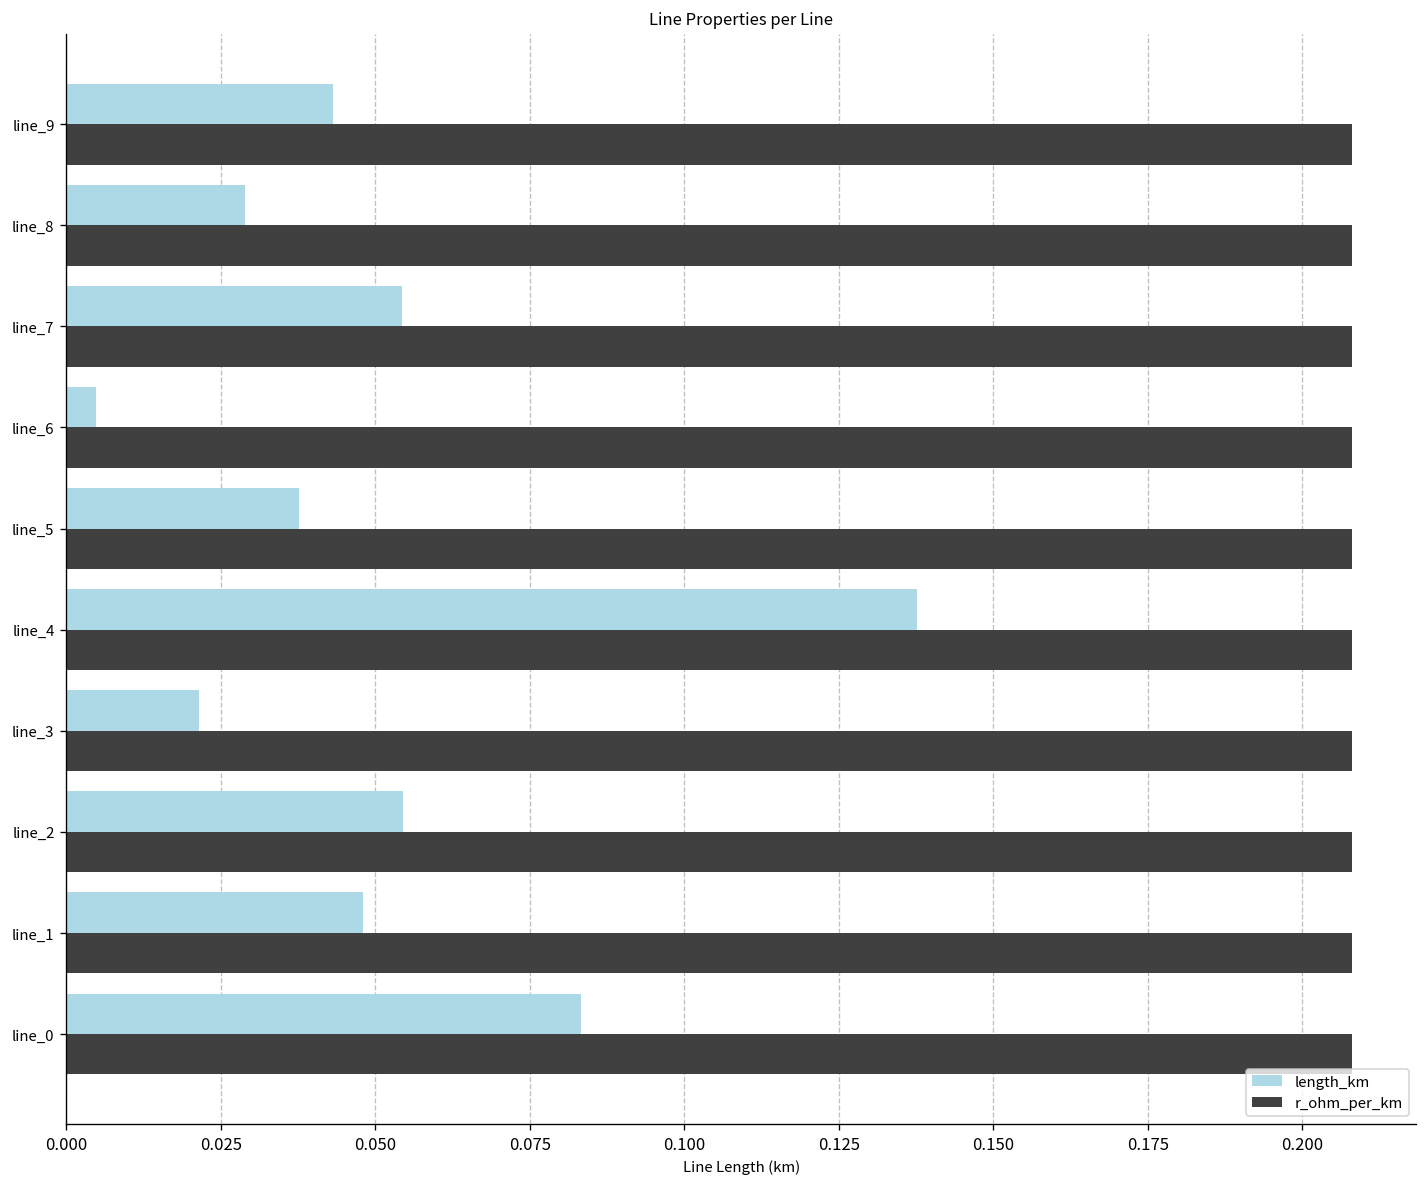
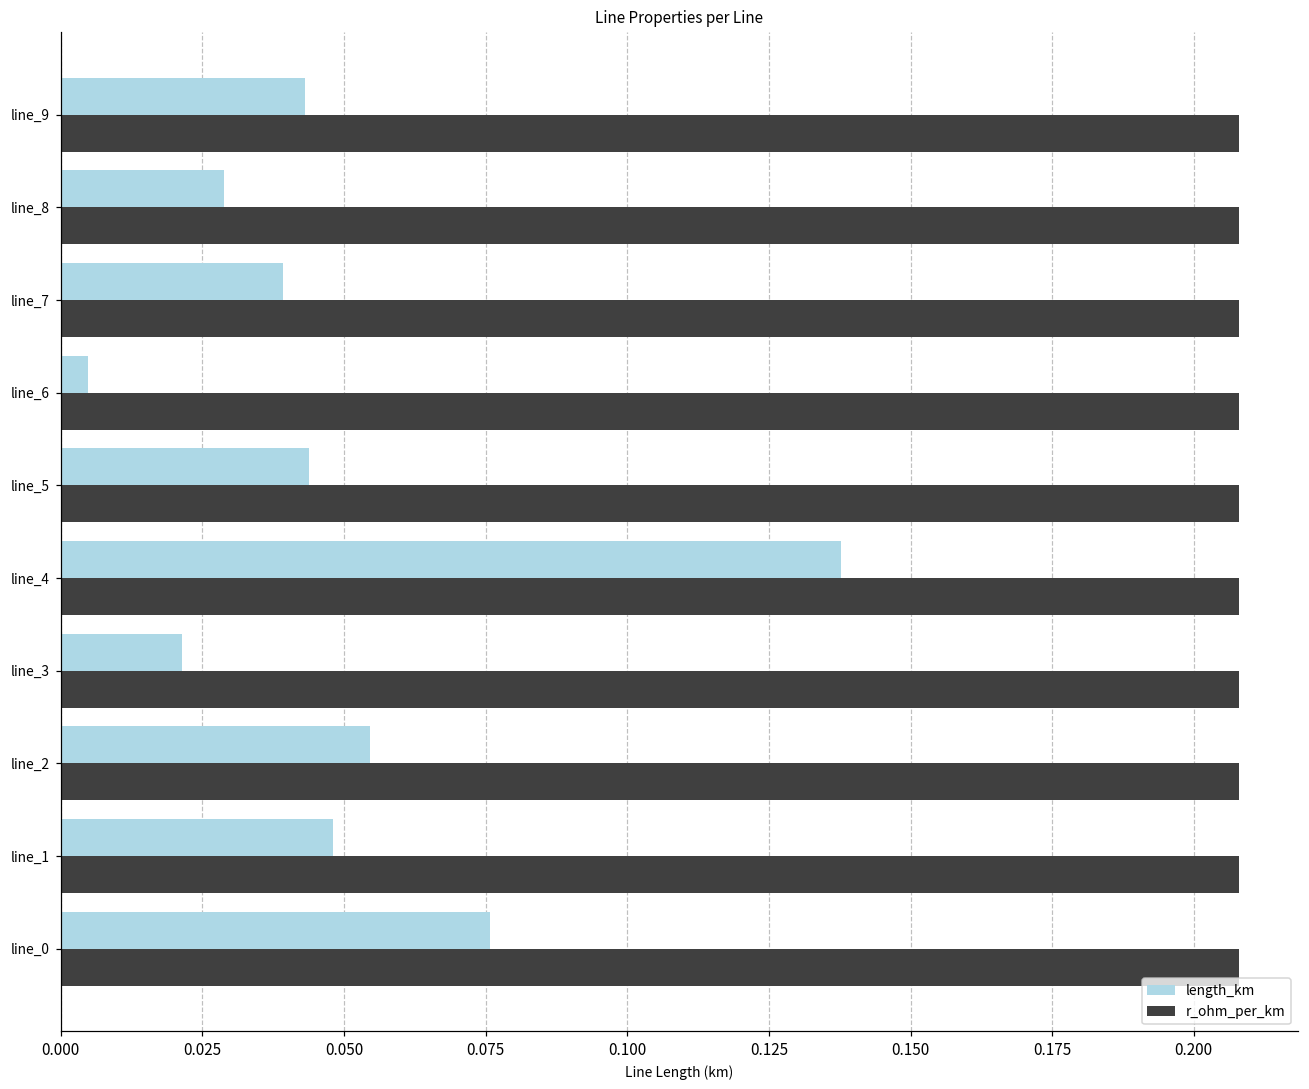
length_km, line_7: 0.054 -> 0.039
length_km, line_5: 0.038 -> 0.044
length_km, line_0: 0.083 -> 0.076
